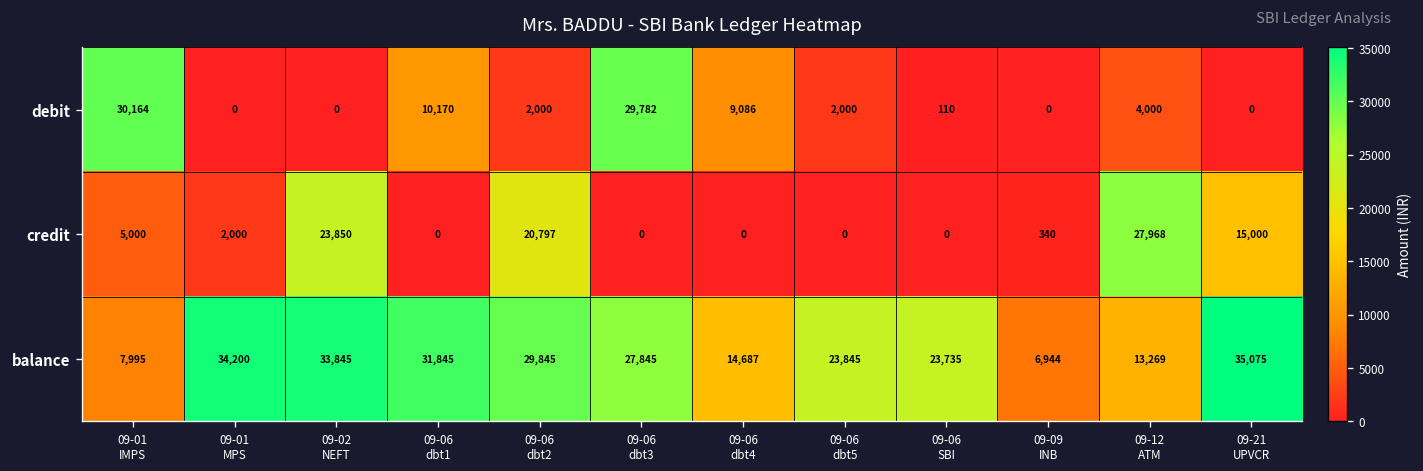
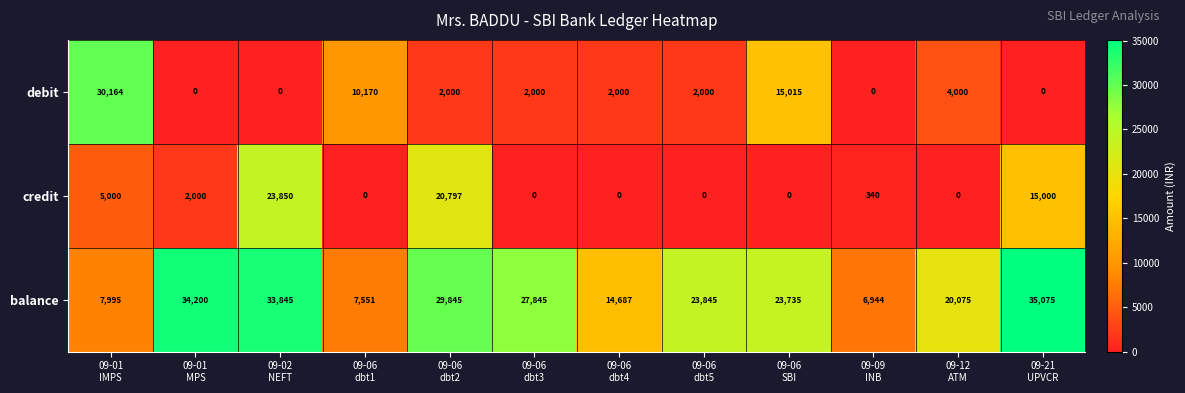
debit, 09-06 dbt3: 29,782 -> 2,000
debit, 09-06 dbt4: 9,086 -> 2,000
debit, 09-06 SBI: 110 -> 15,015
credit, 09-12 ATM: 27,968 -> 0
balance, 09-06 dbt1: 31,845 -> 7,551
balance, 09-12 ATM: 13,269 -> 20,075
